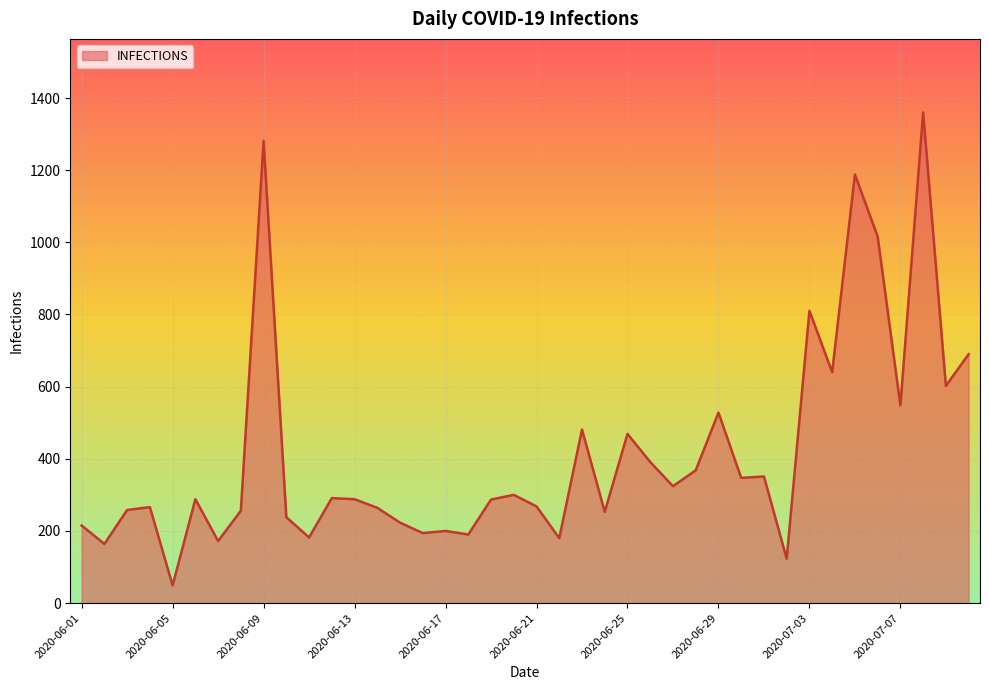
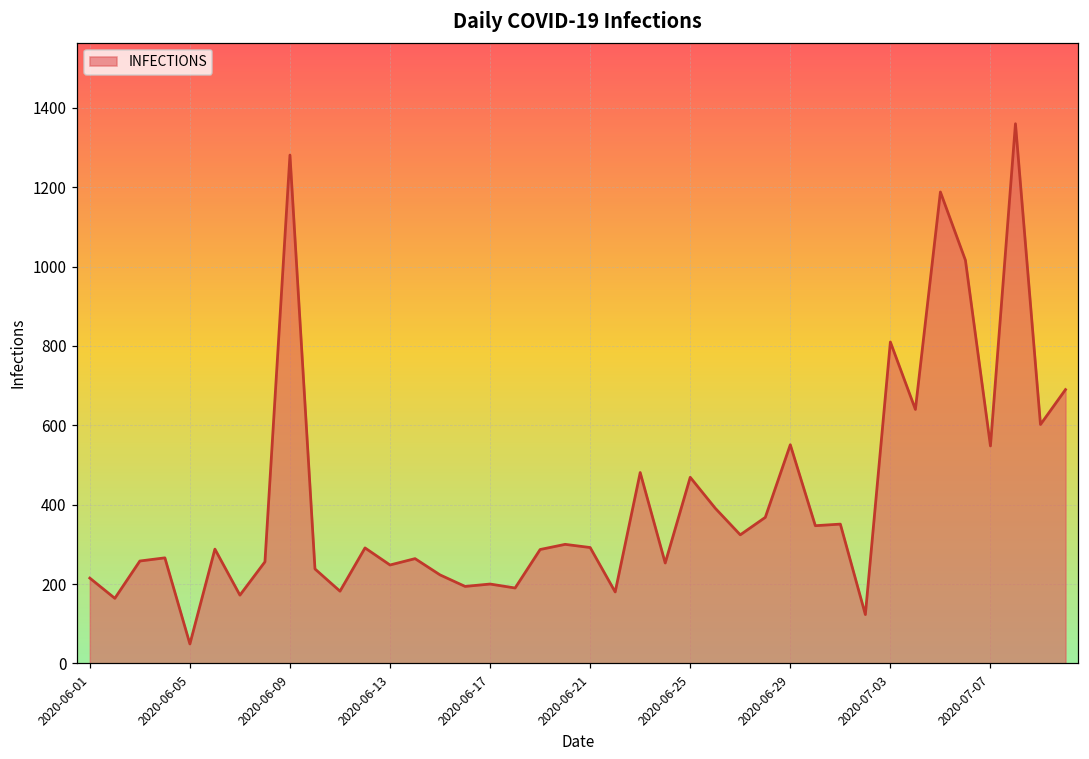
2020-06-13: 290 -> 250
2020-06-21: 270 -> 290
2020-06-29: 530 -> 550
